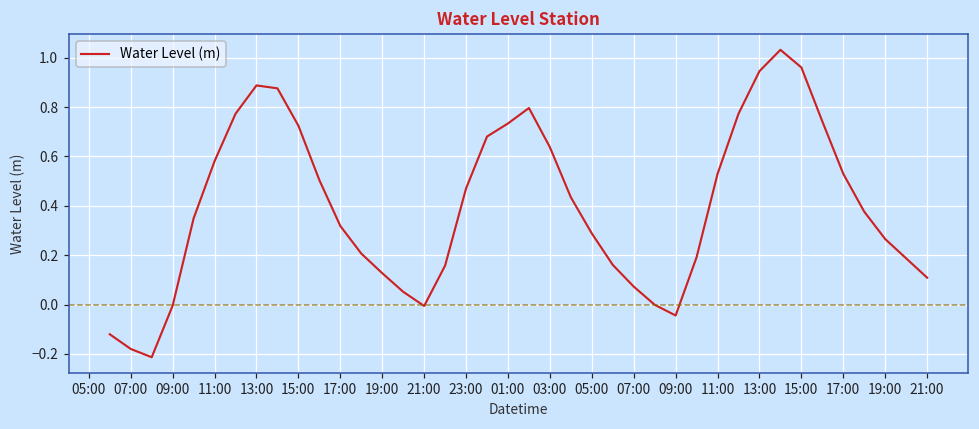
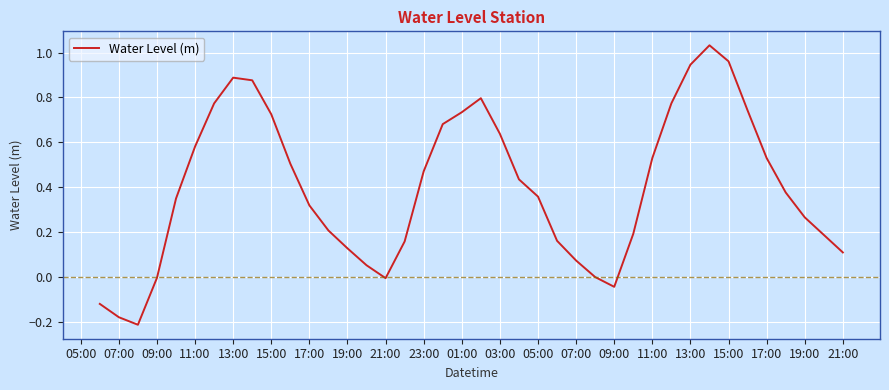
05:00: 0.29 -> 0.36
